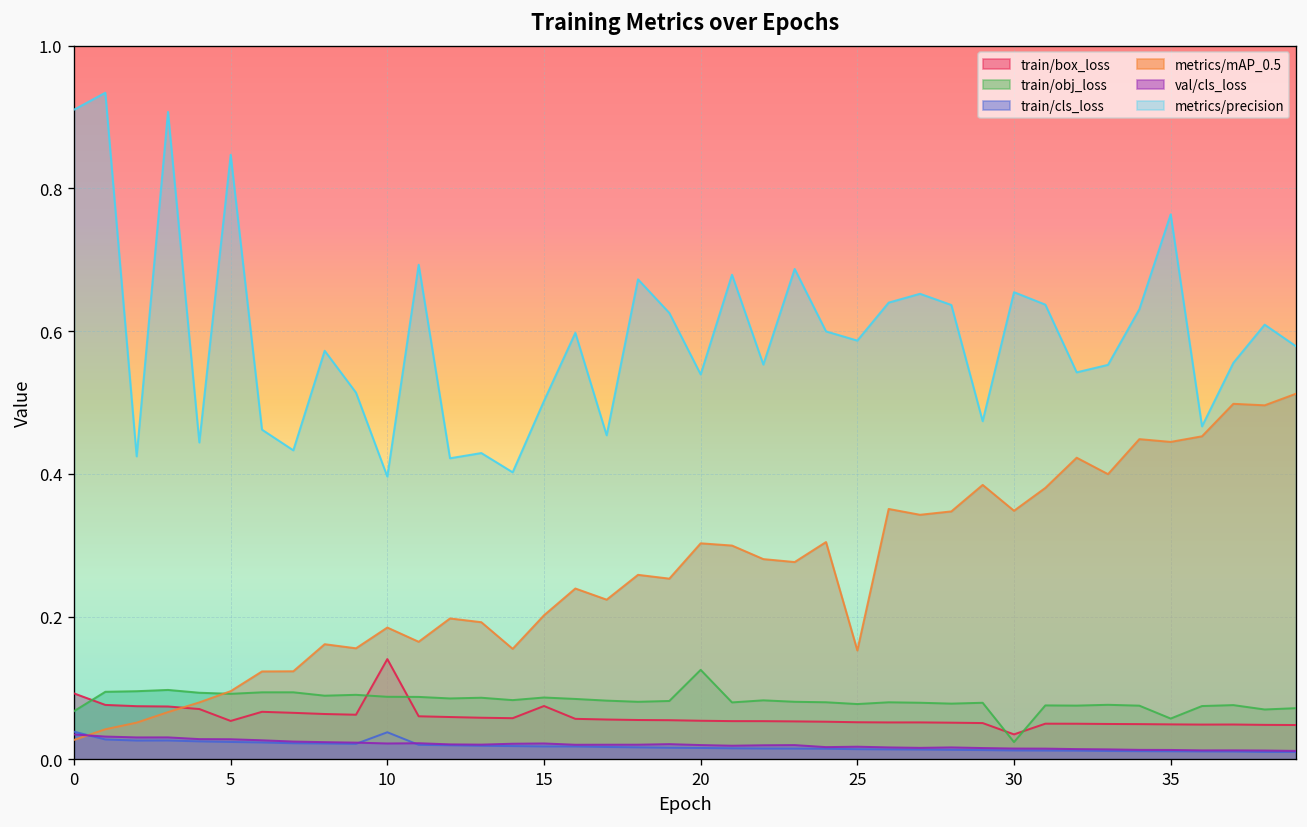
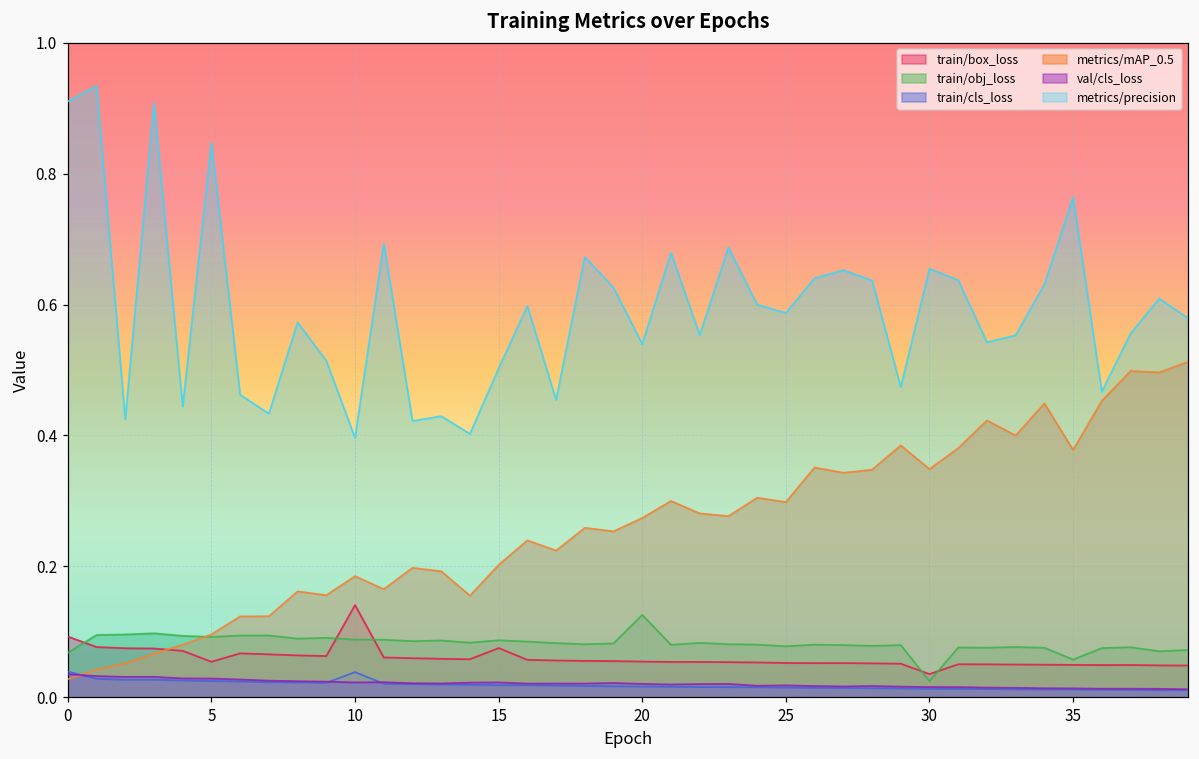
metrics/mAP_0.5, 20: 0.30 -> 0.27
metrics/mAP_0.5, 25: 0.15 -> 0.30
metrics/mAP_0.5, 35: 0.44 -> 0.38
